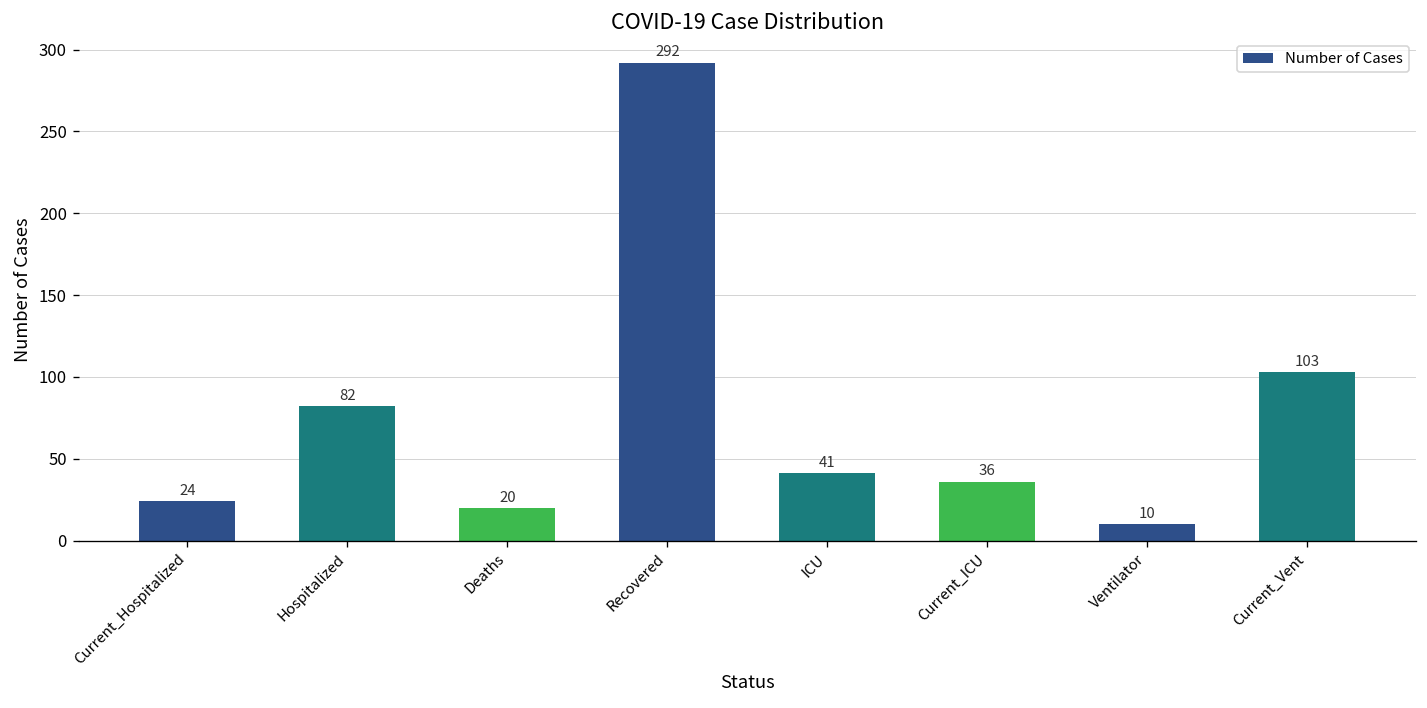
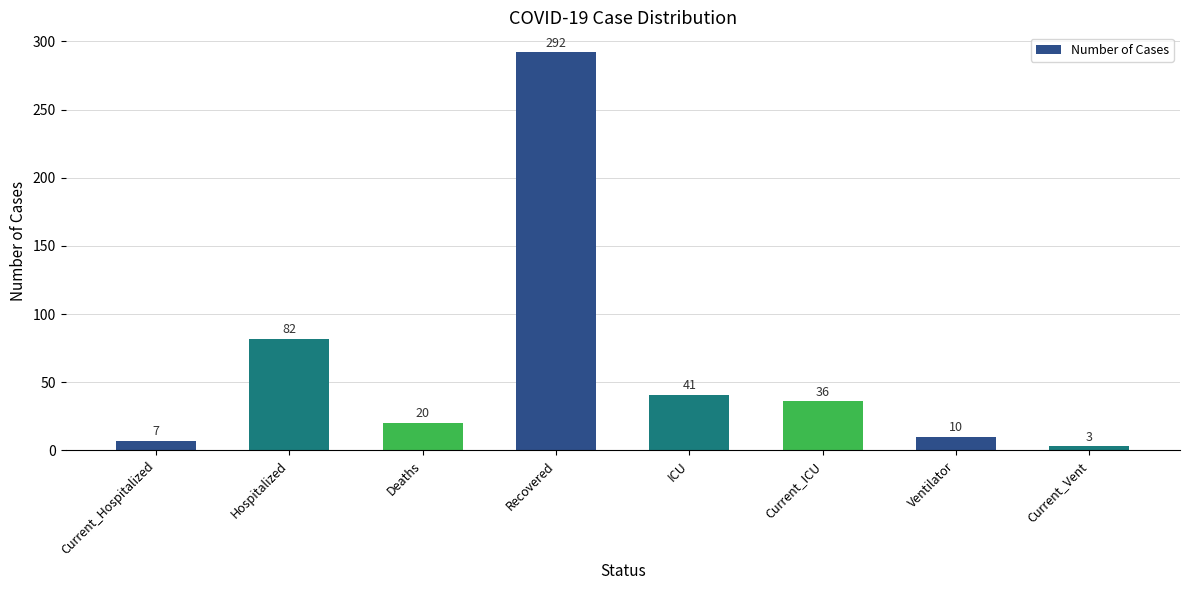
Current_Hospitalized: 24 -> 7
Current_Vent: 103 -> 3
